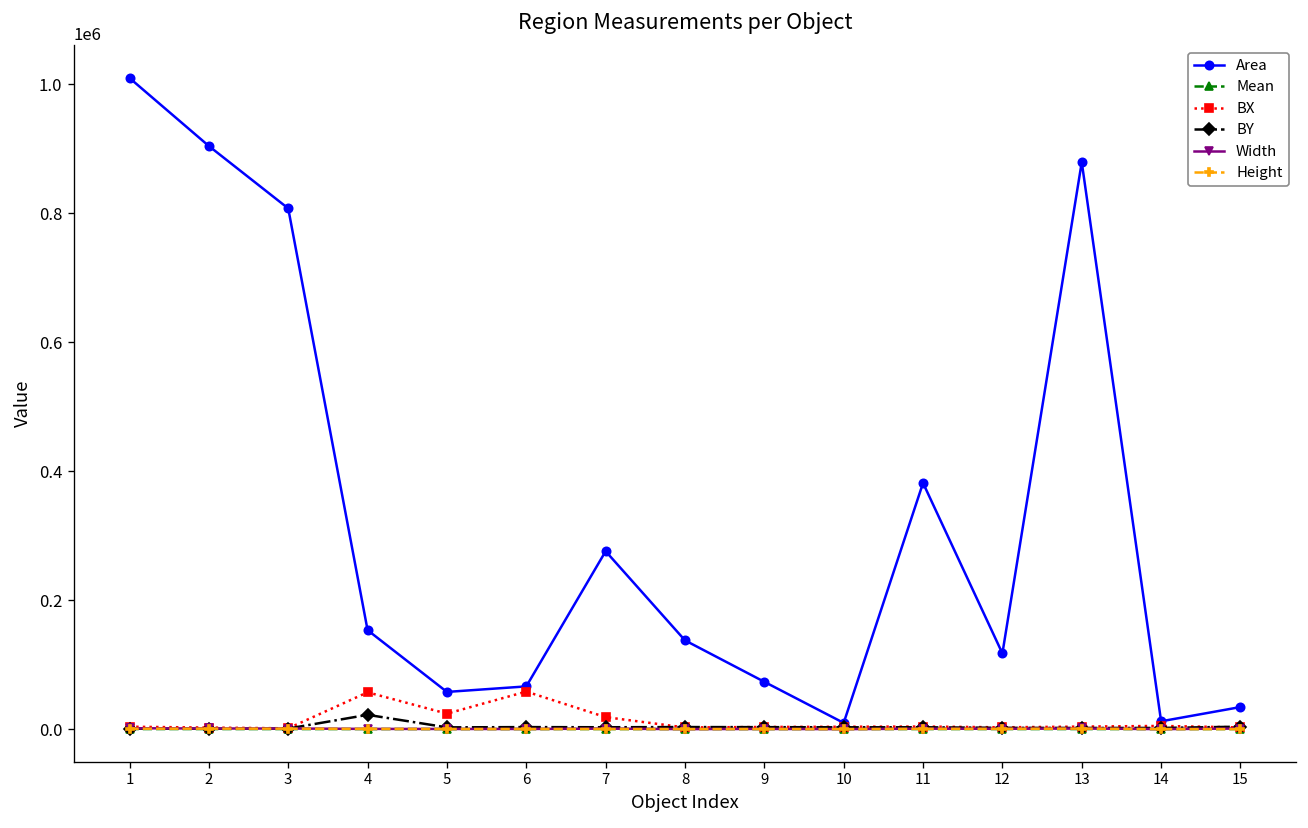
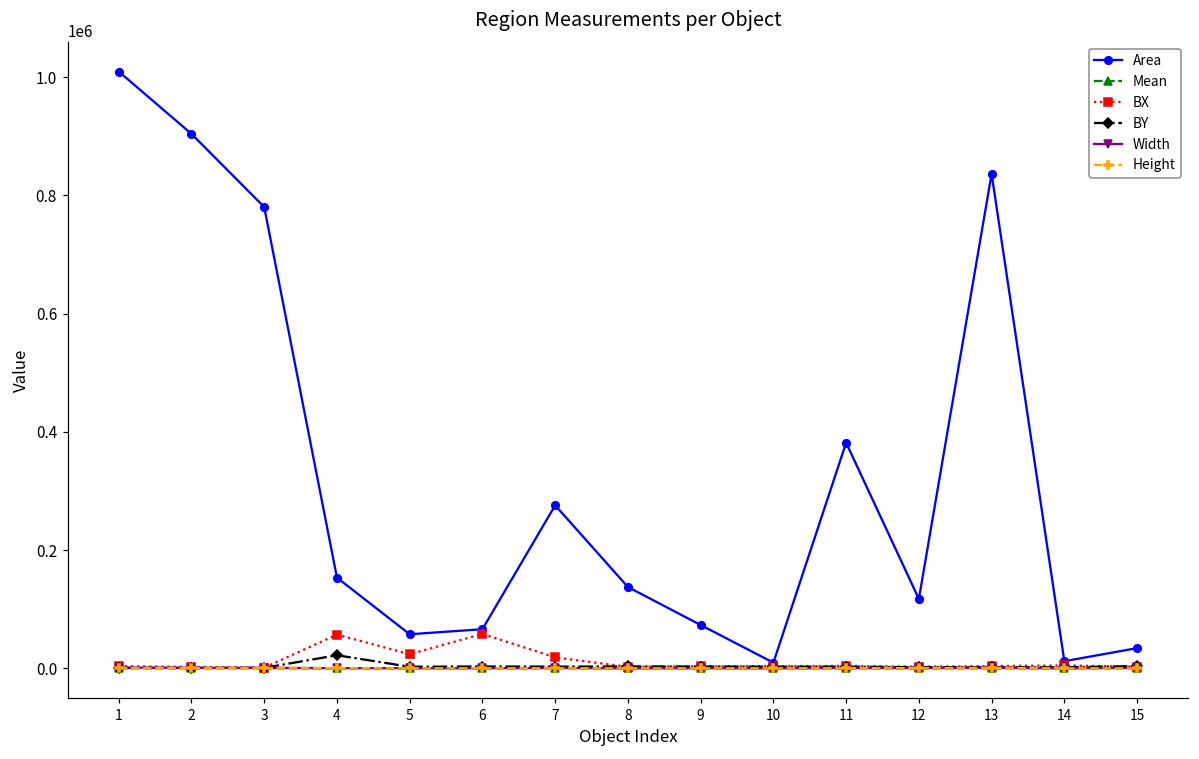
Area, 3: 810000 -> 780000
Area, 13: 880000 -> 840000
